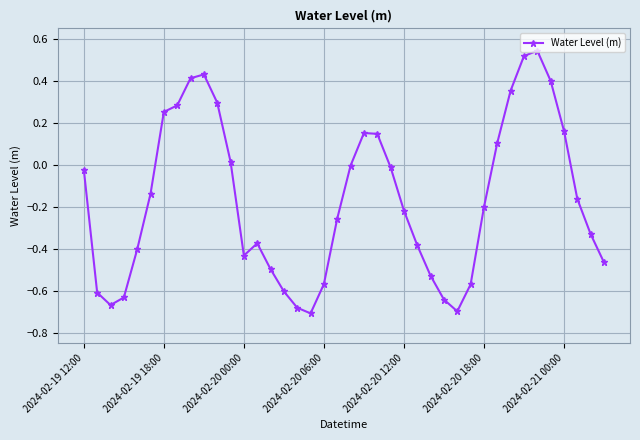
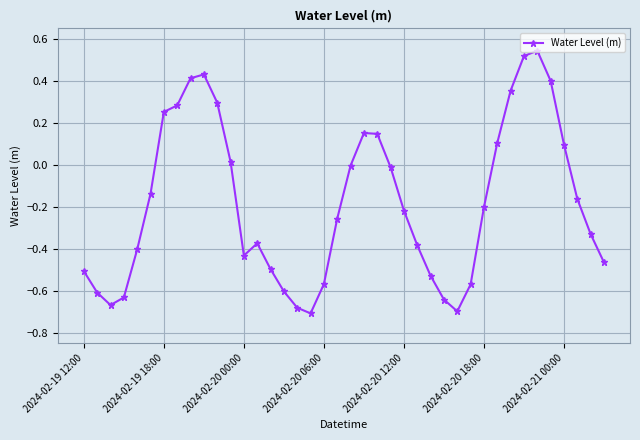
2024-02-19 12:00: -0.02 -> -0.51
2024-02-21 00:00: 0.16 -> 0.10
